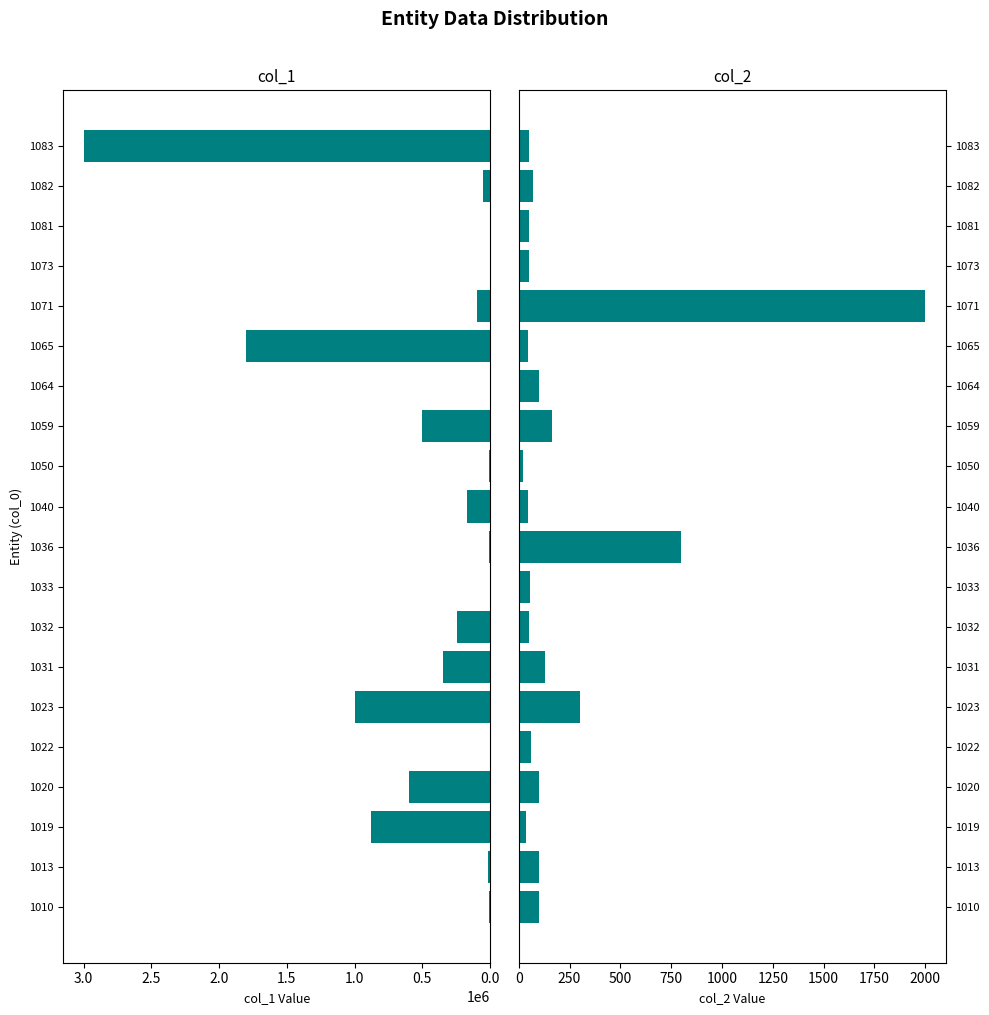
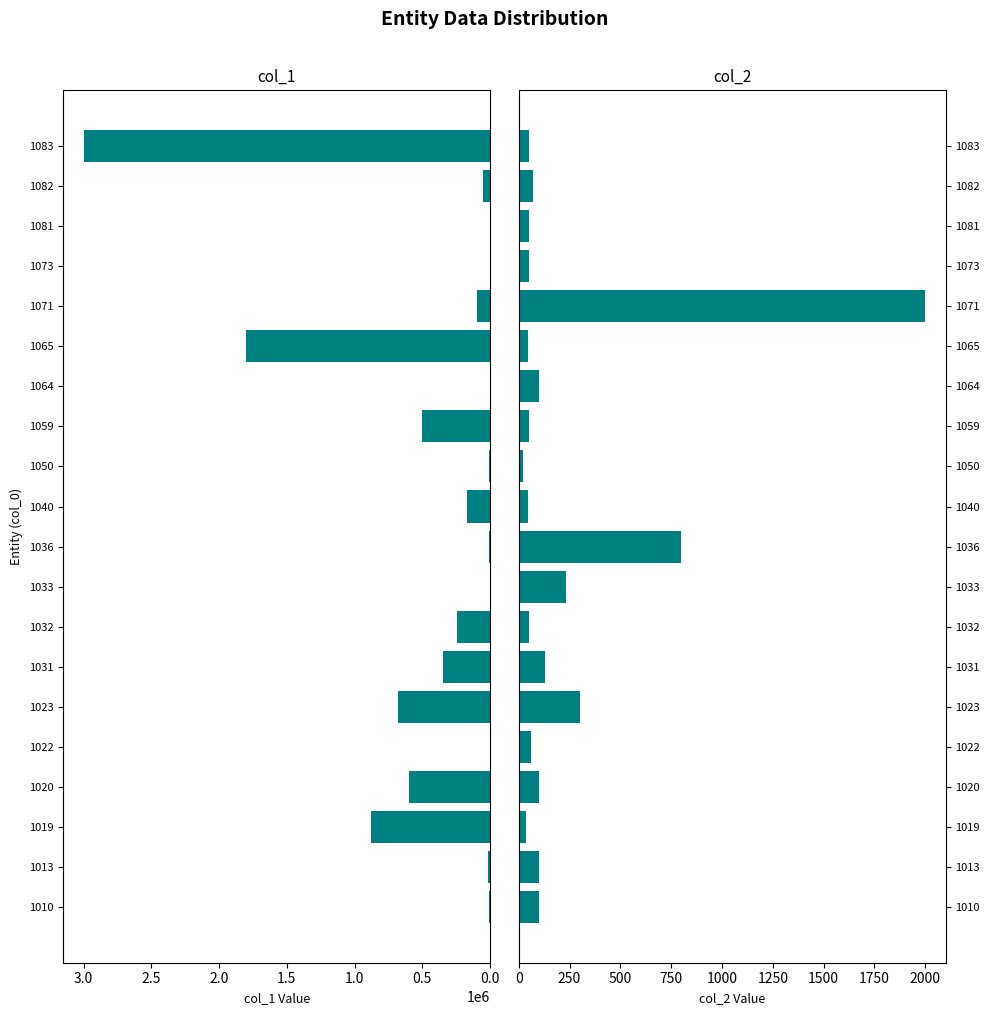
col_1, 1023: 1000000 -> 680000
col_2, 1059: 170 -> 50
col_2, 1033: 60 -> 230
